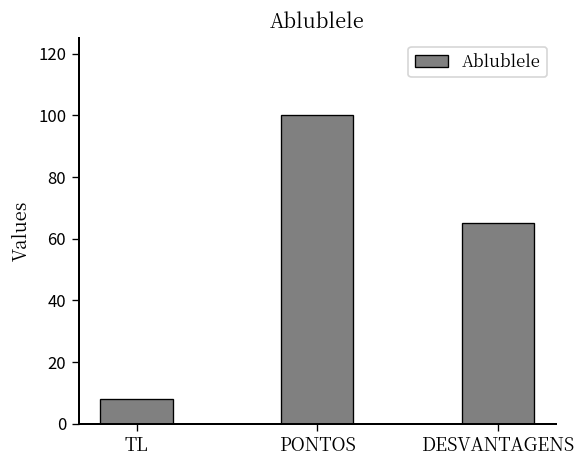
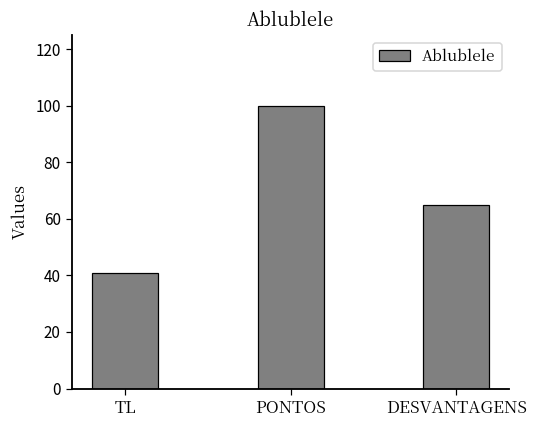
TL: 8 -> 41
